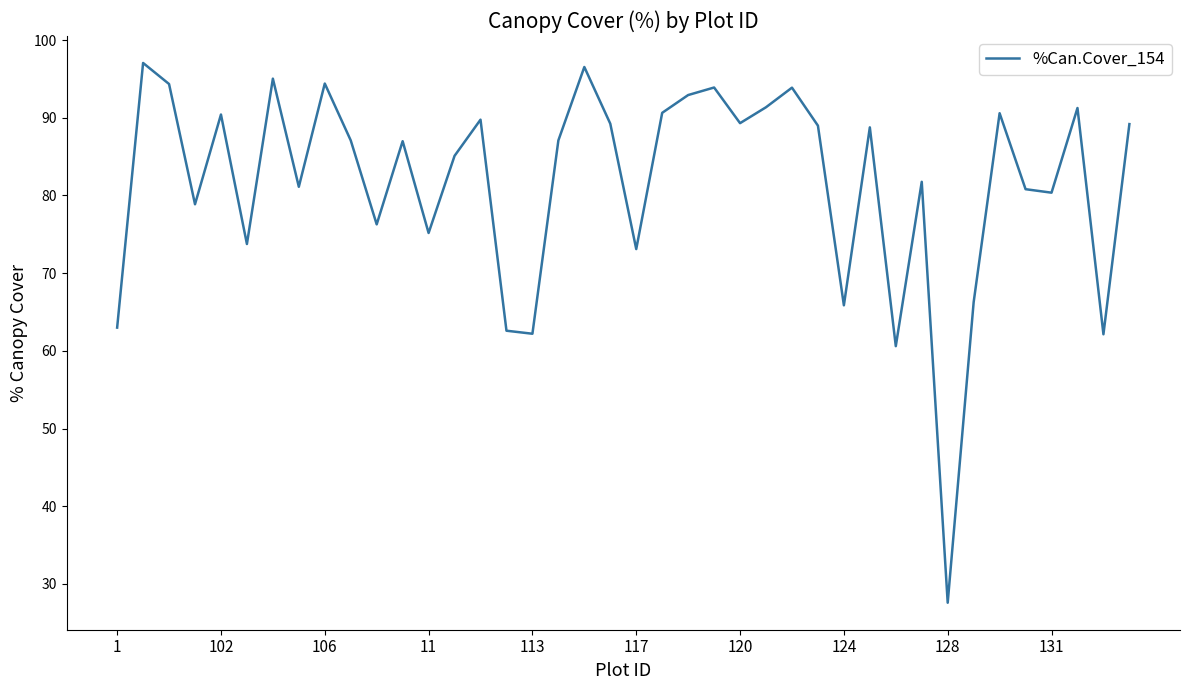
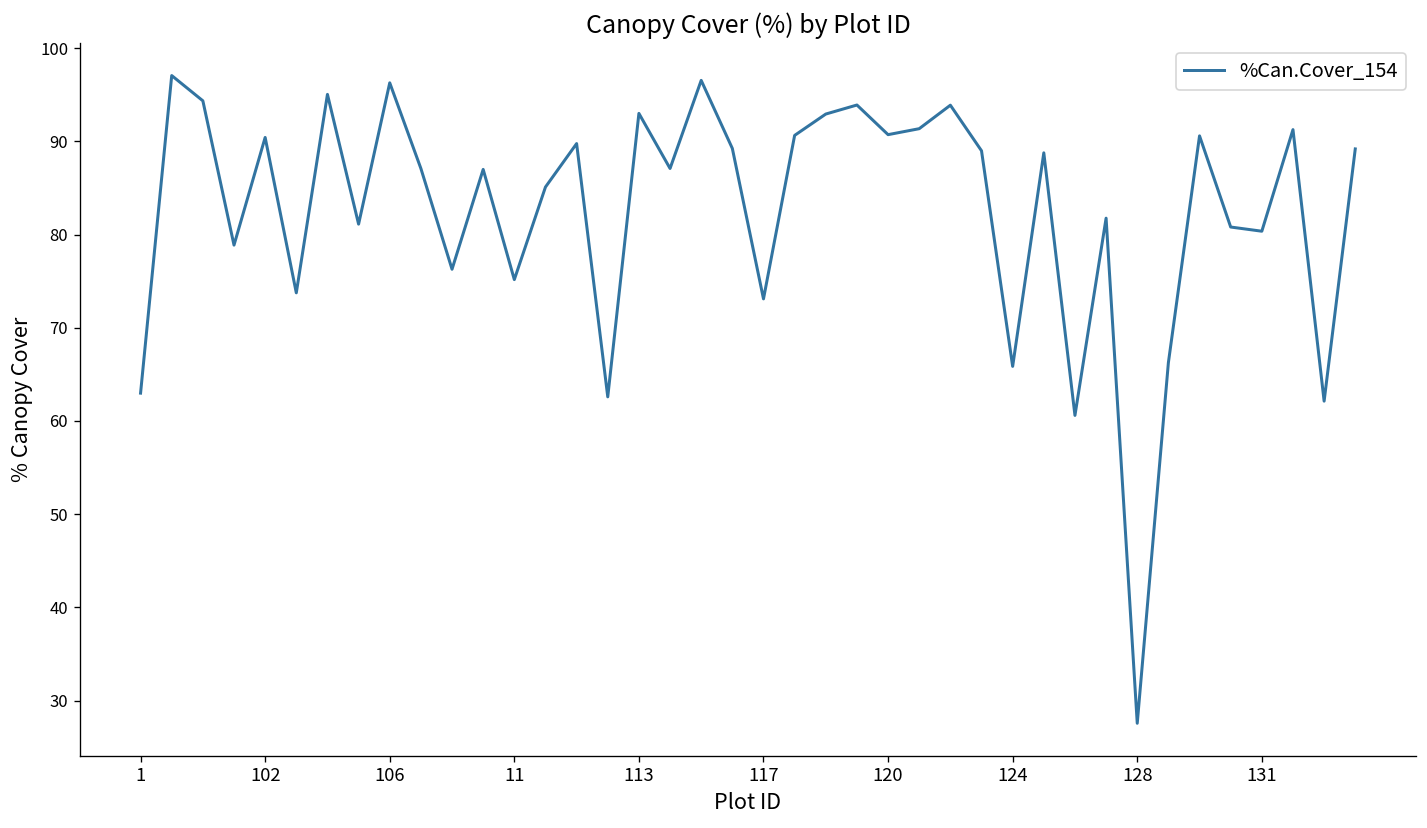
106: 94 -> 96
113: 62 -> 93
120: 89 -> 91
